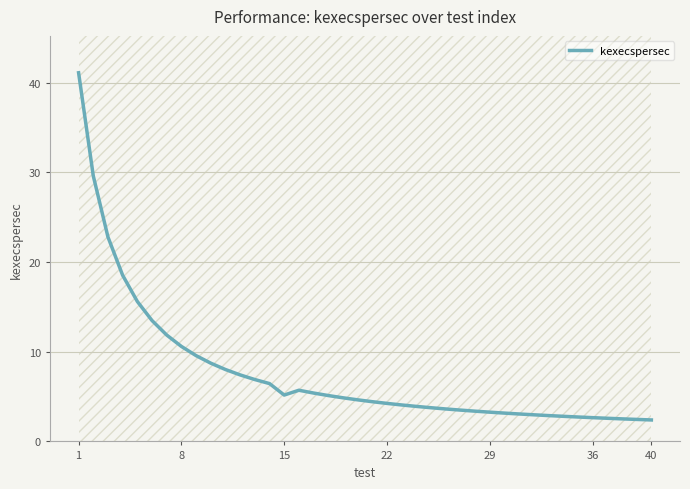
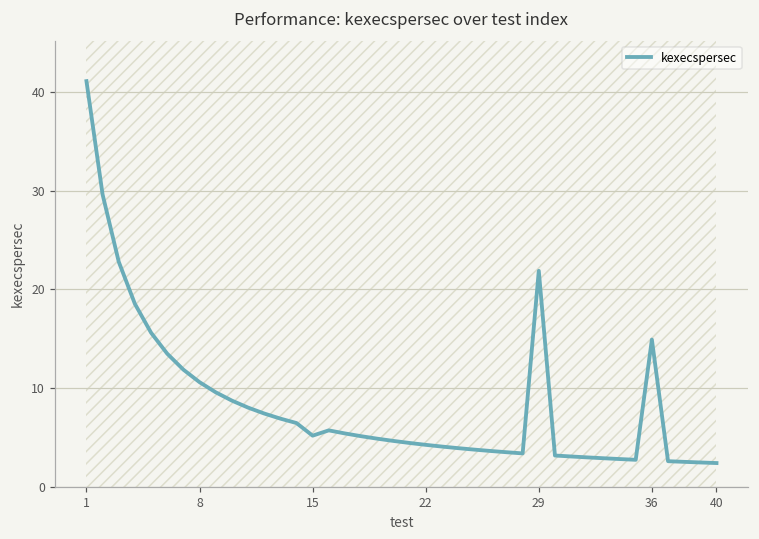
kexecspersec, 29: 3 -> 22
kexecspersec, 36: 3 -> 15
